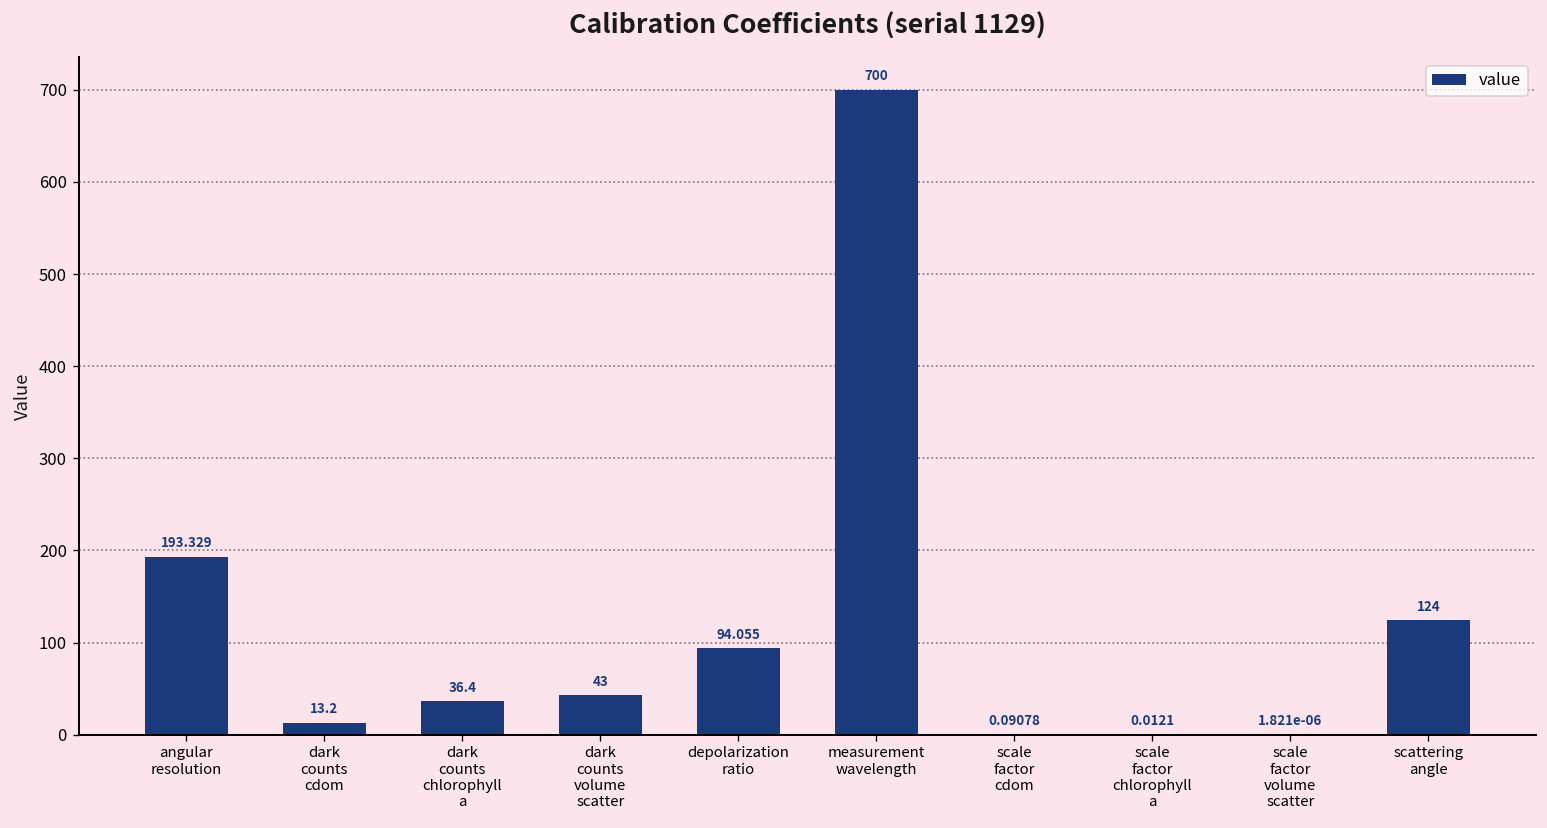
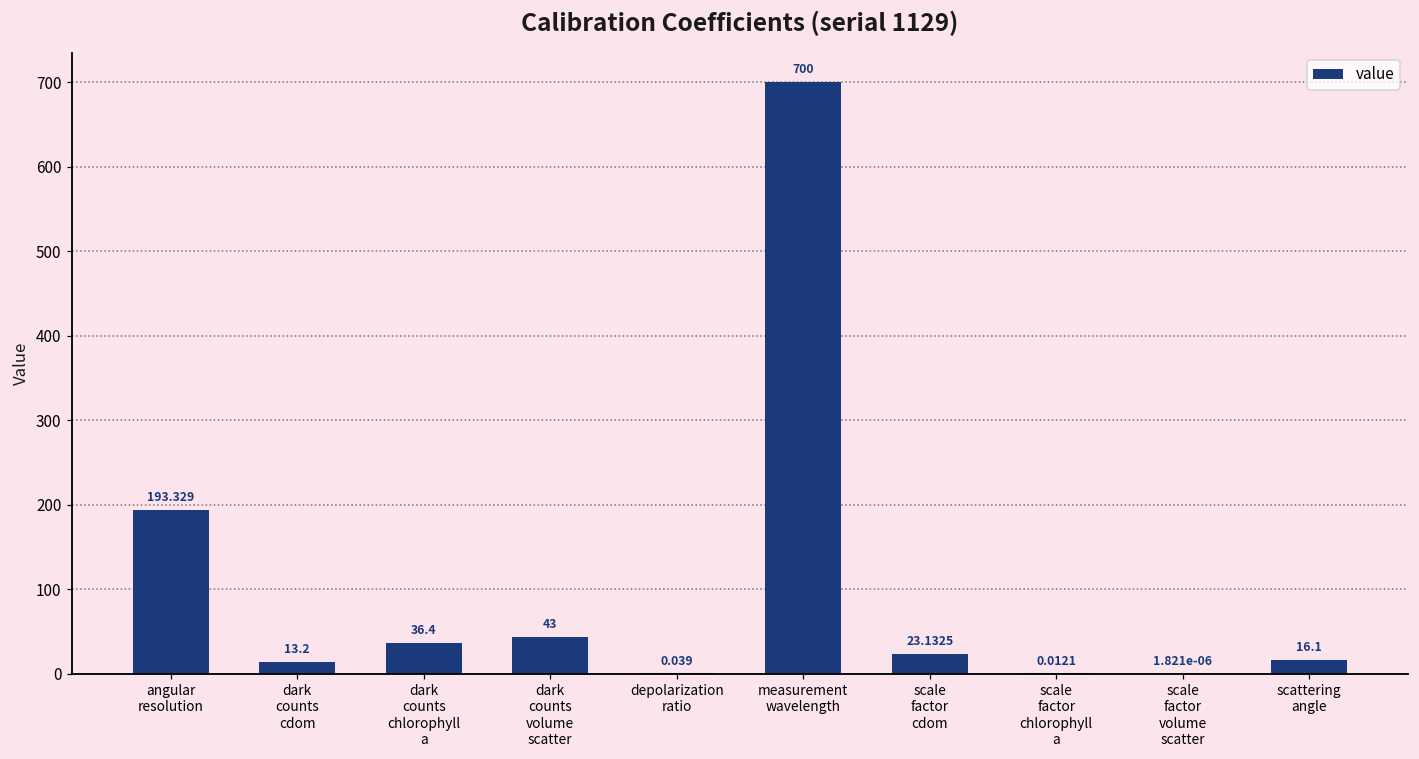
depolarization ratio: 94.055 -> 0.039
scale factor cdom: 0.09078 -> 23.1325
scattering angle: 124 -> 16.1
